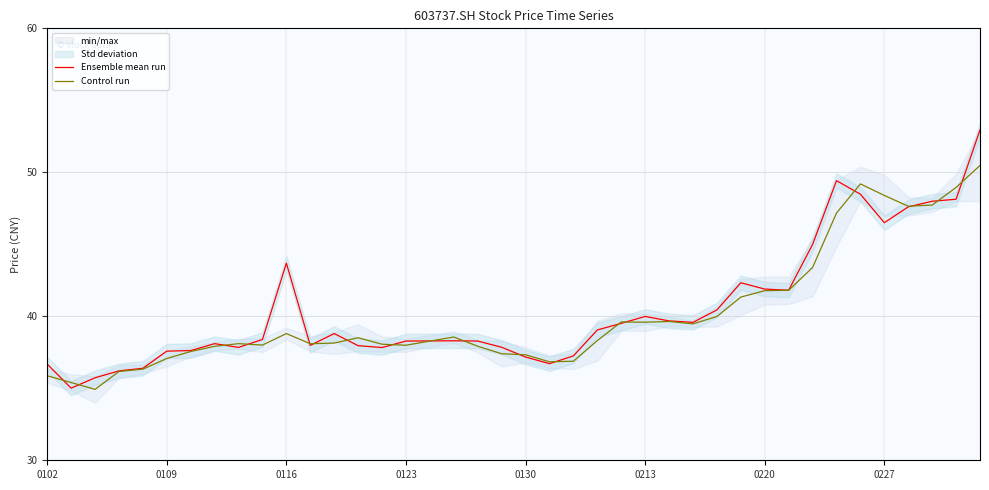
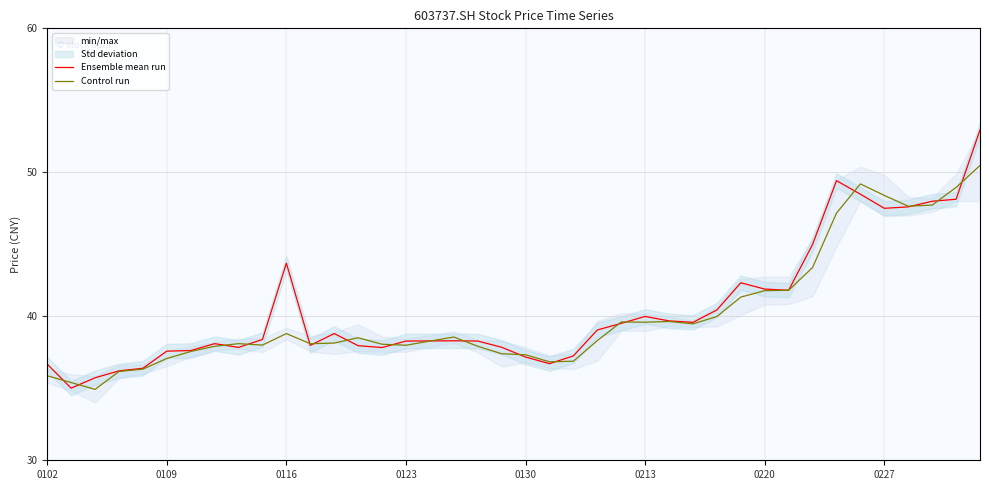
Ensemble mean run, 0227: 46.5 -> 47.5
